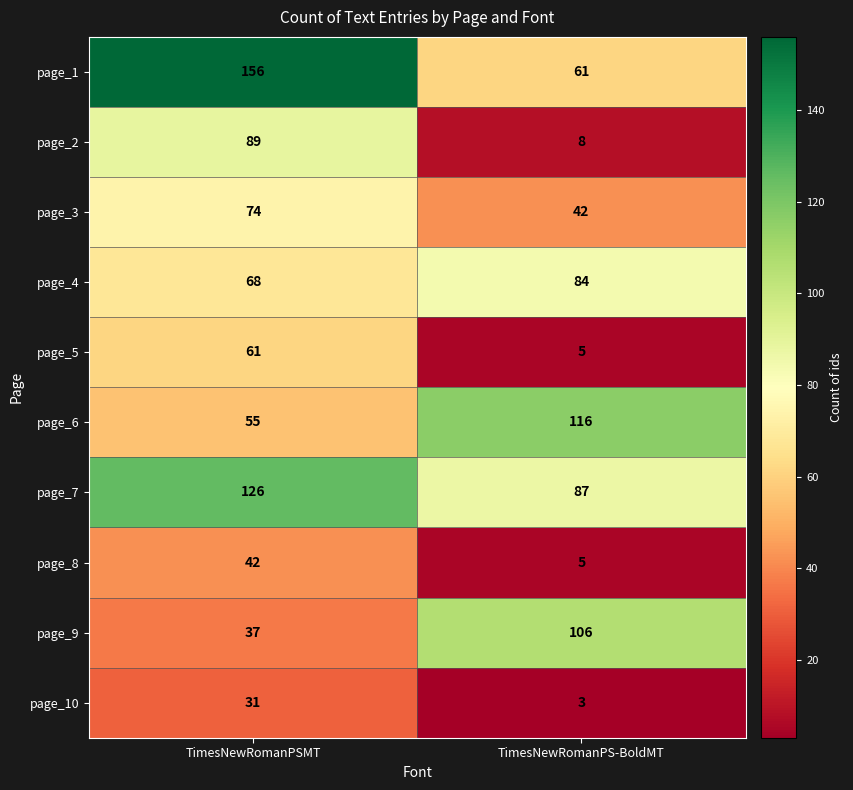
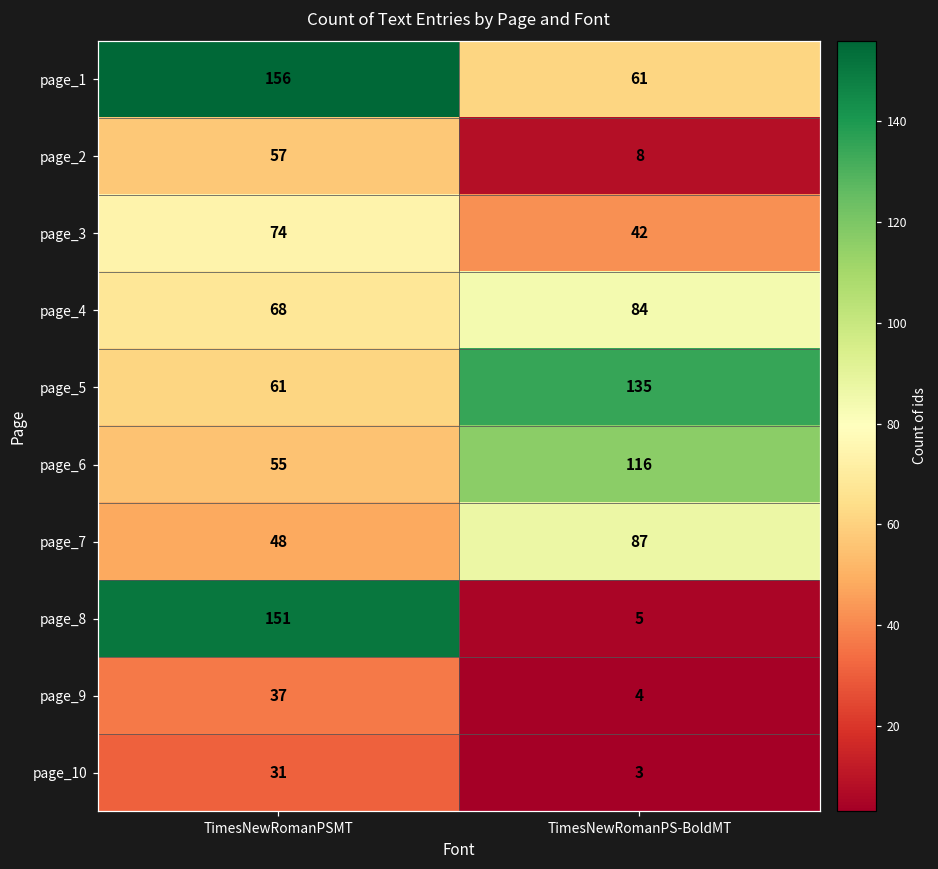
page_2, TimesNewRomanPSMT: 89 -> 57
page_5, TimesNewRomanPS-BoldMT: 5 -> 135
page_7, TimesNewRomanPSMT: 126 -> 48
page_8, TimesNewRomanPSMT: 42 -> 151
page_9, TimesNewRomanPS-BoldMT: 106 -> 4
